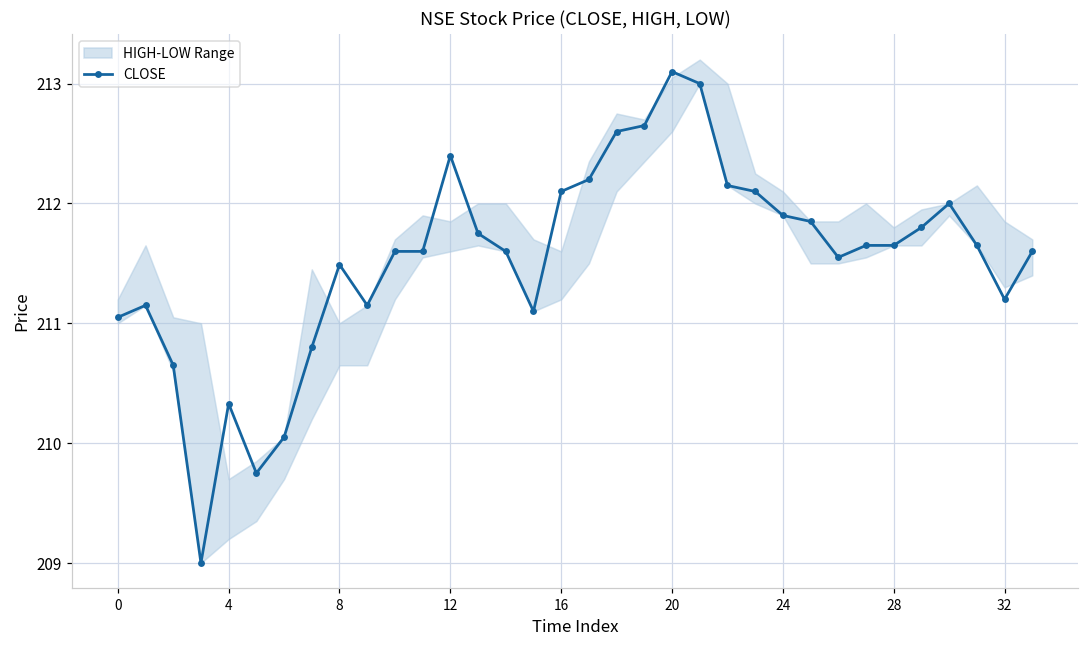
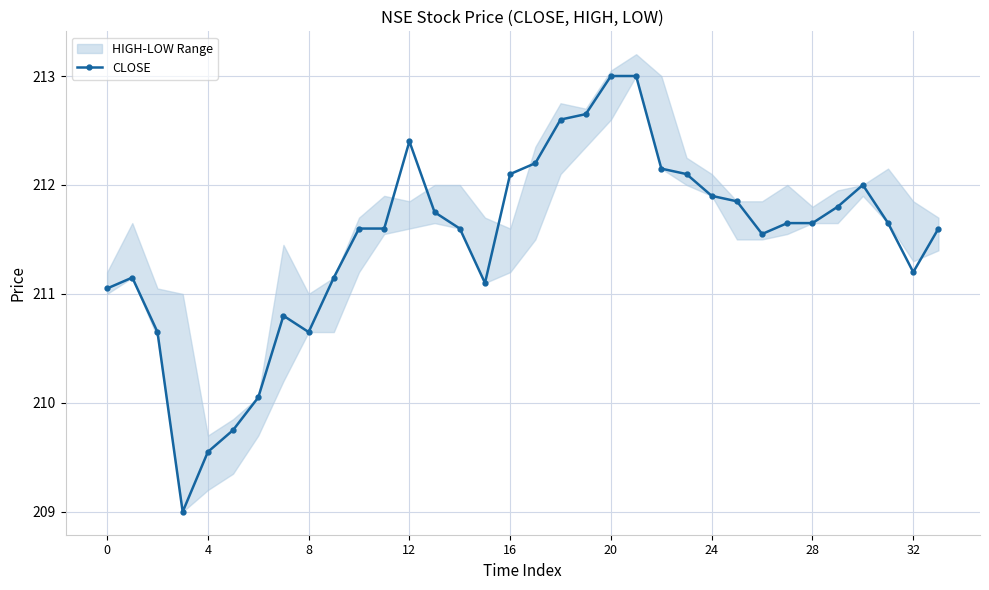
CLOSE, 4: 210.33 -> 209.55
CLOSE, 8: 211.49 -> 210.65
CLOSE, 20: 213.1 -> 213.0
